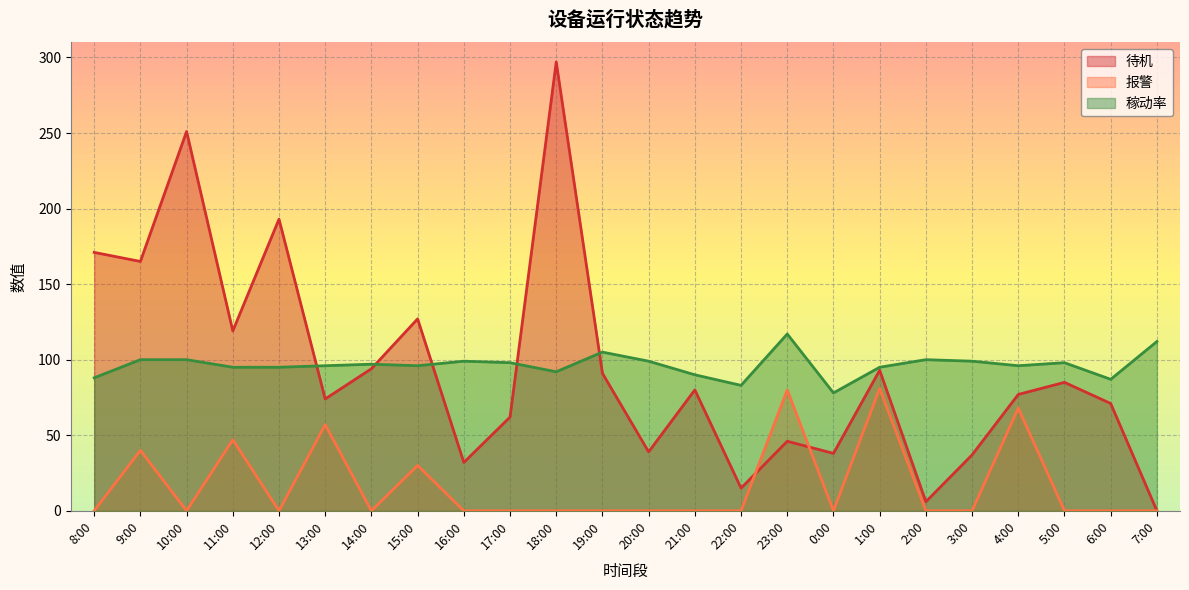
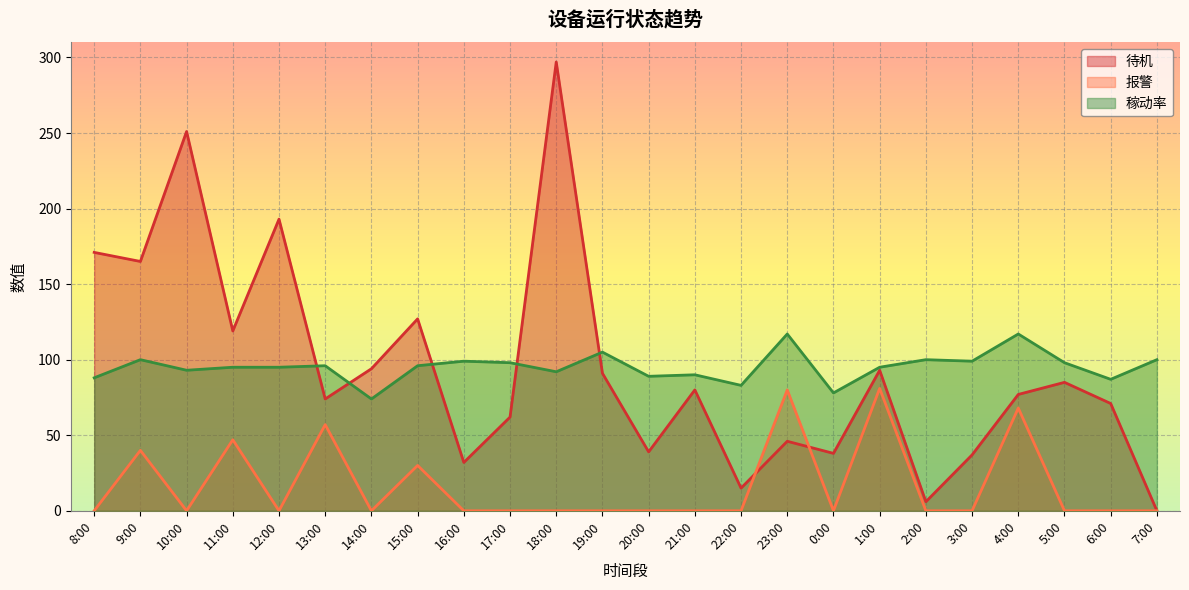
稼动率, 10:00: 100 -> 93
稼动率, 14:00: 97 -> 74
稼动率, 20:00: 99 -> 89
稼动率, 4:00: 96 -> 117
稼动率, 7:00: 112 -> 100
